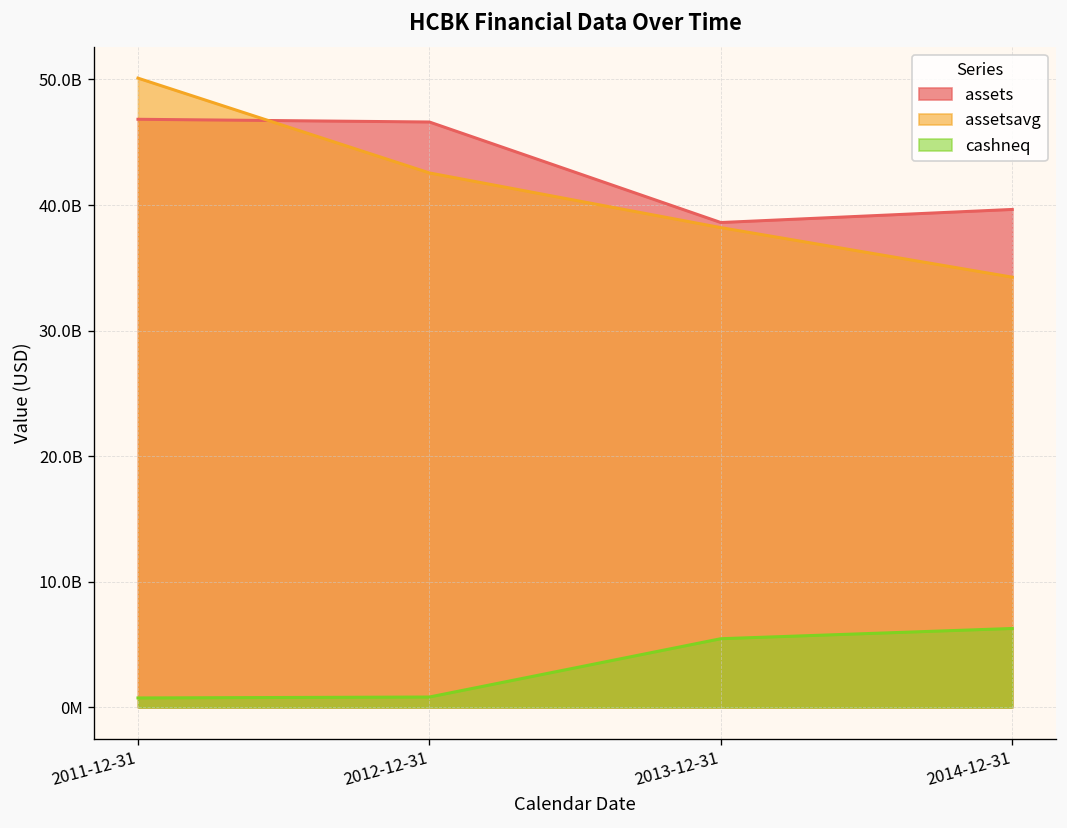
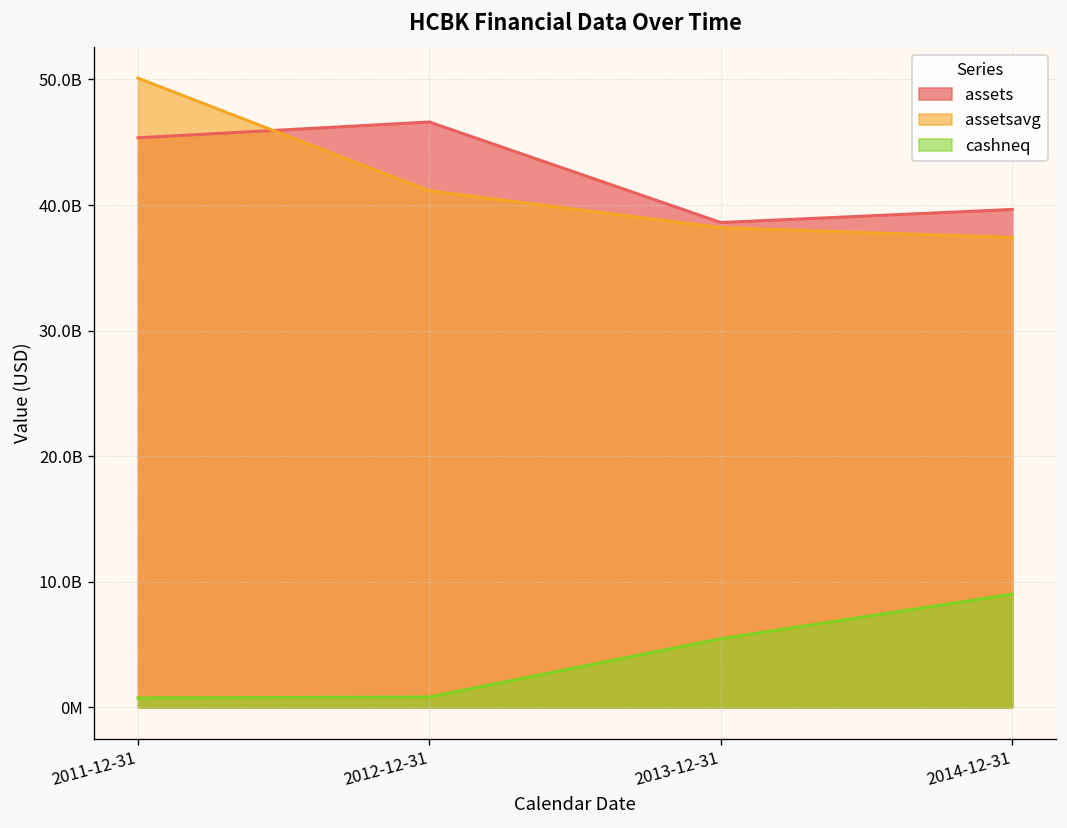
assets, 2011-12-31: 46800000000 -> 45400000000
assetsavg, 2012-12-31: 42600000000 -> 41100000000
assetsavg, 2014-12-31: 34300000000 -> 37400000000
cashneq, 2014-12-31: 6300000000 -> 9000000000
